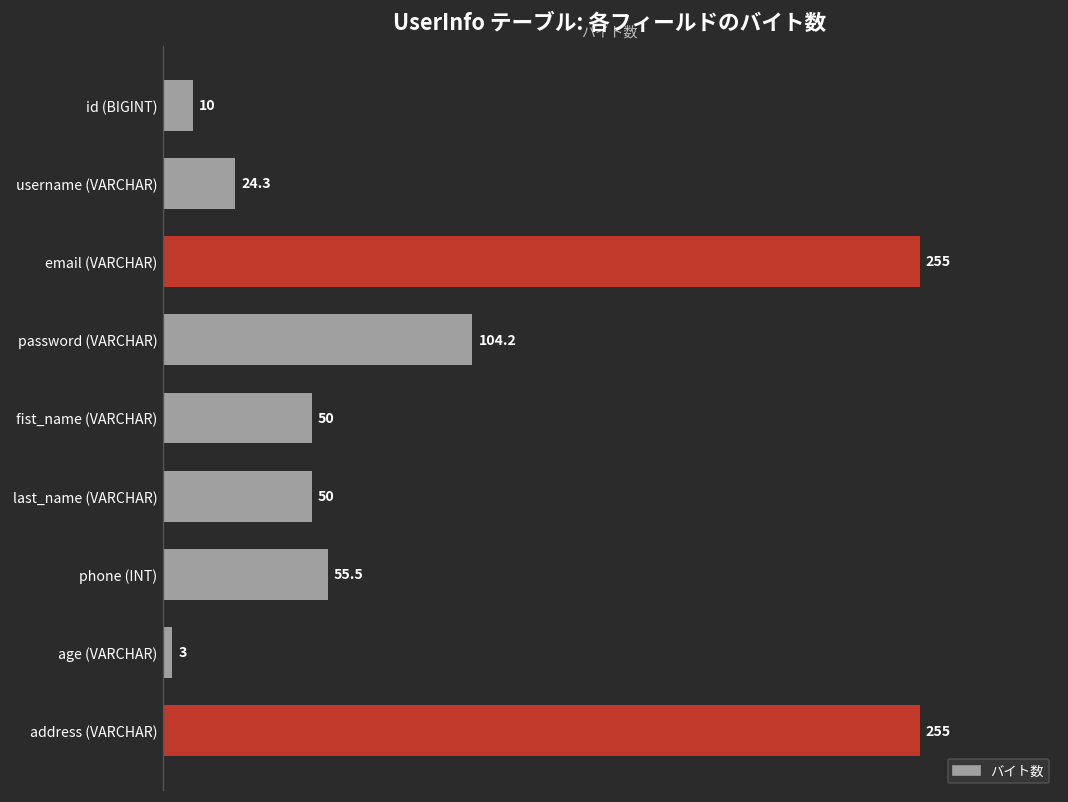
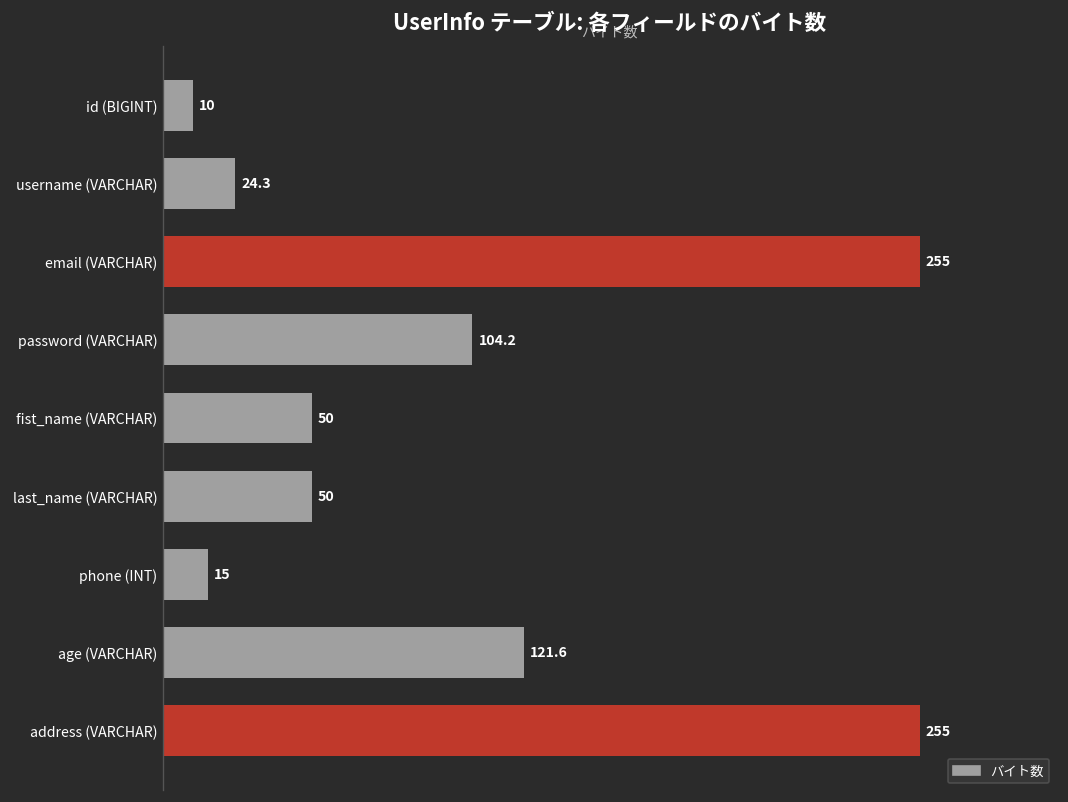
phone (INT): 55.5 -> 15
age (VARCHAR): 3 -> 121.6
